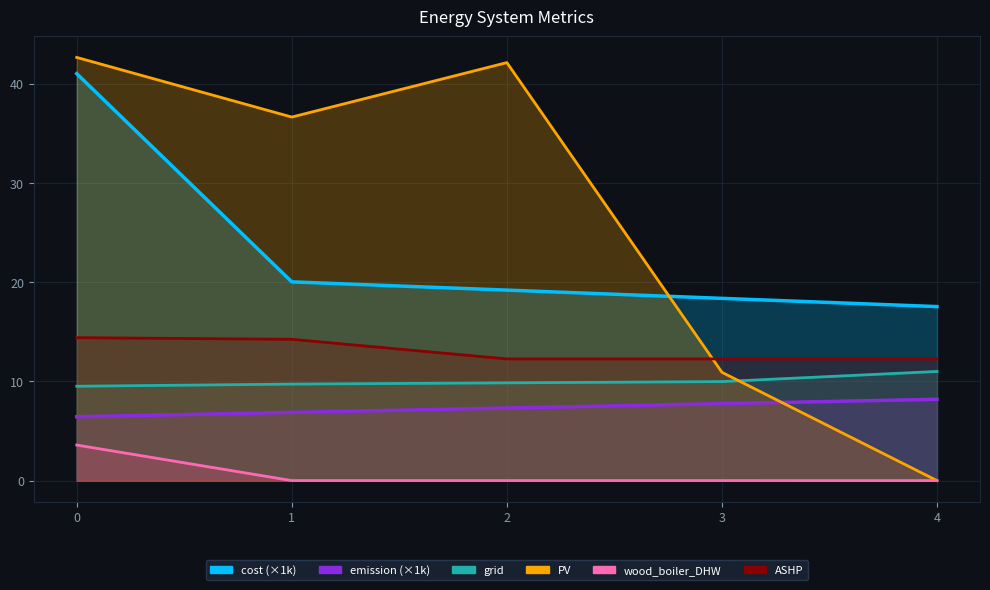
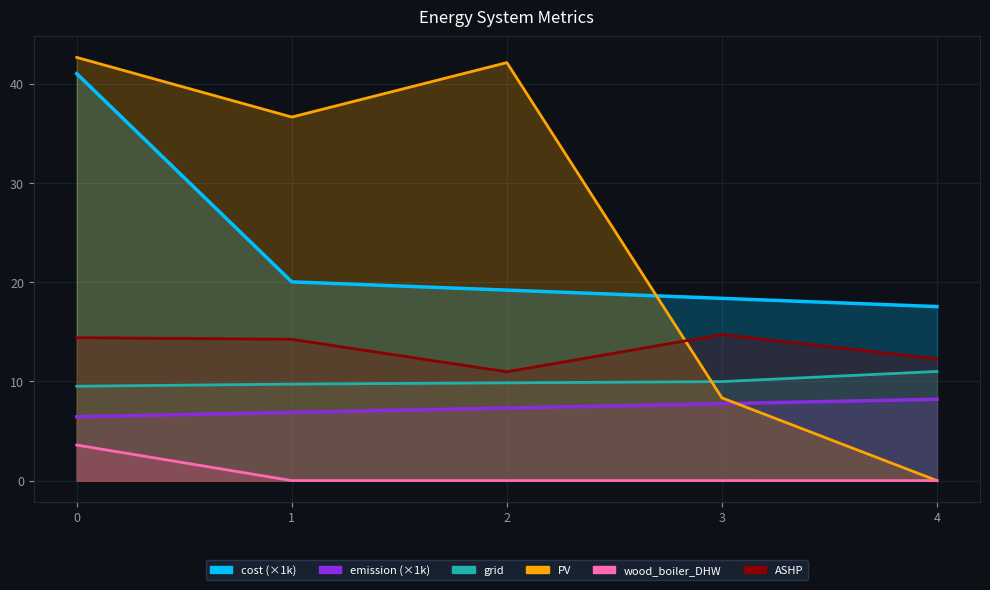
ASHP, 2: 12 -> 11
PV, 3: 11 -> 8
ASHP, 3: 12 -> 15
